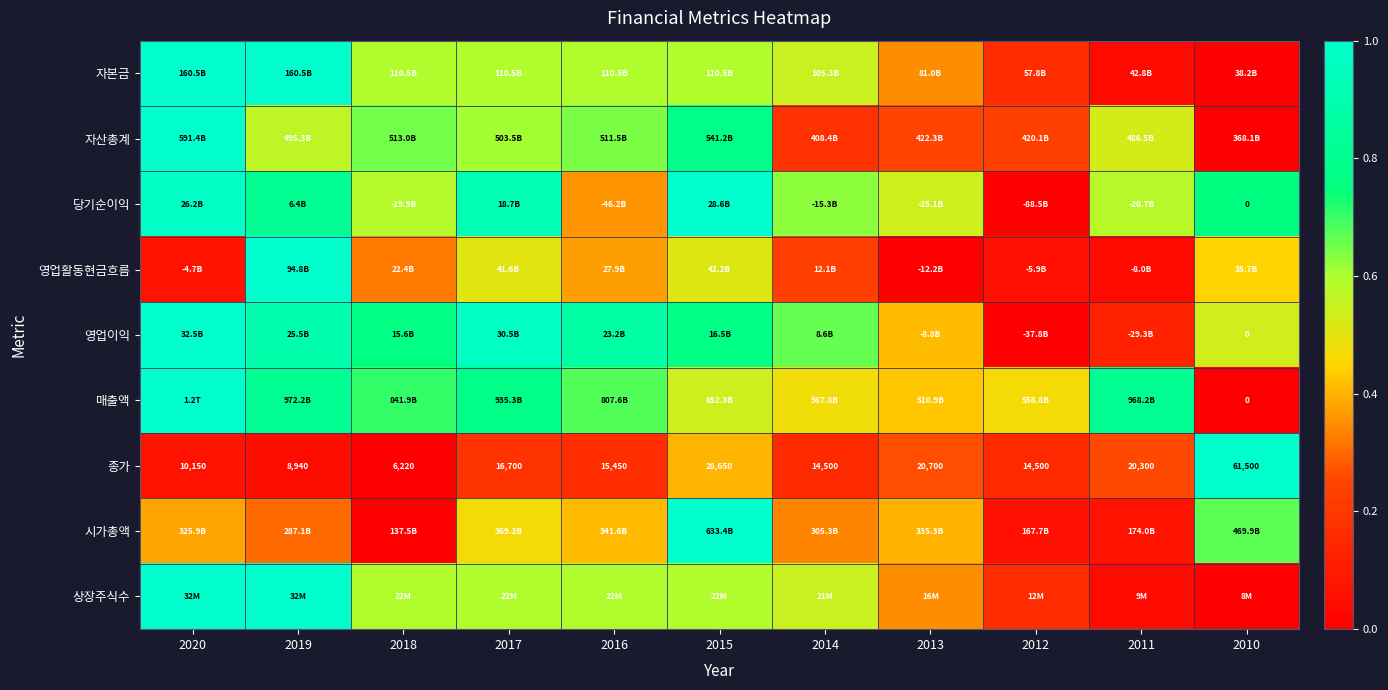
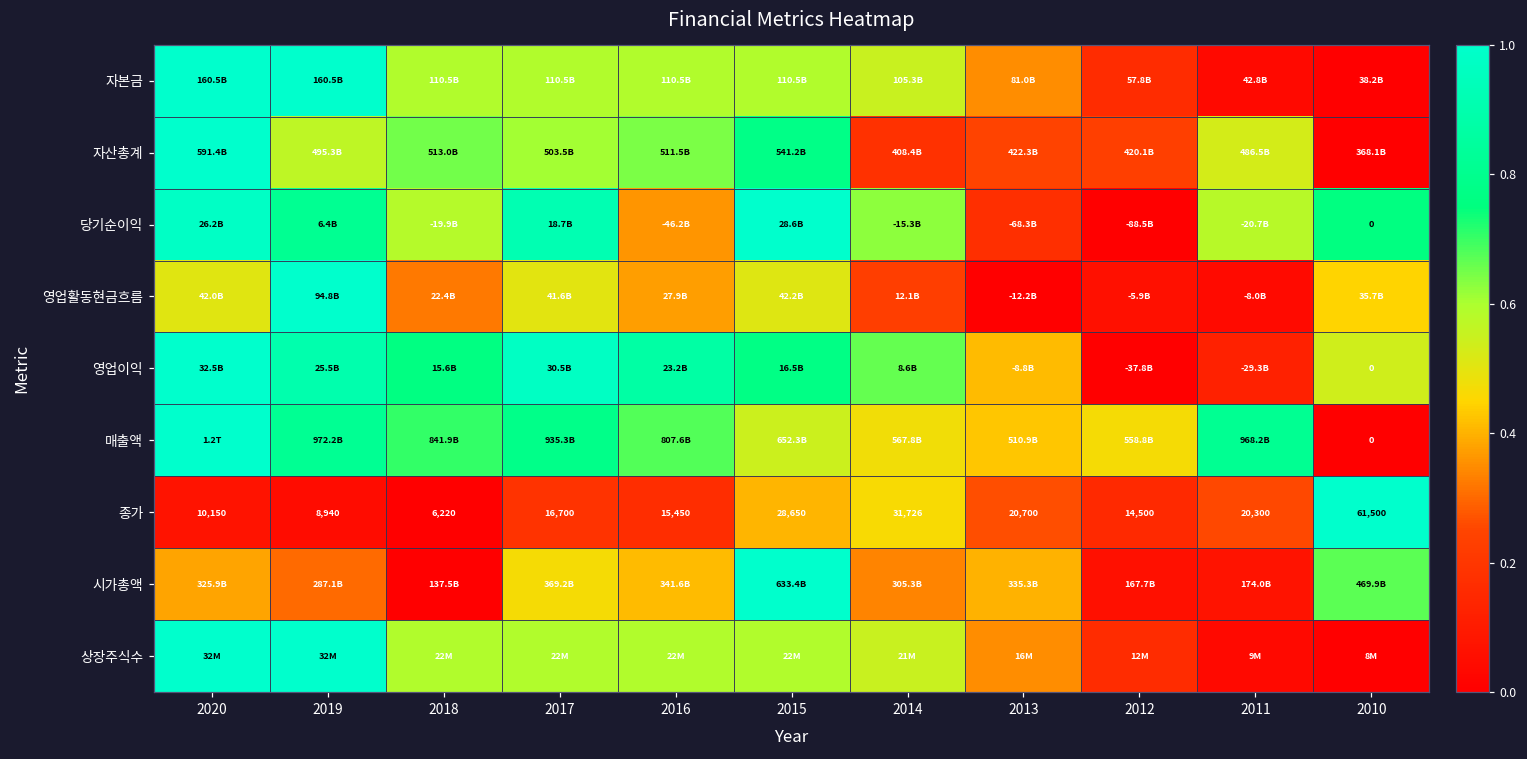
당기순이익, 2013: -25.1B -> -68.3B
영업활동현금흐름, 2020: -4.7B -> 42.0B
종가, 2014: 14,500 -> 31,726
